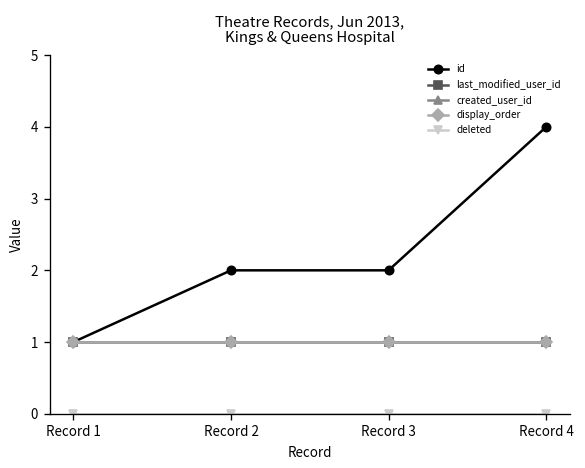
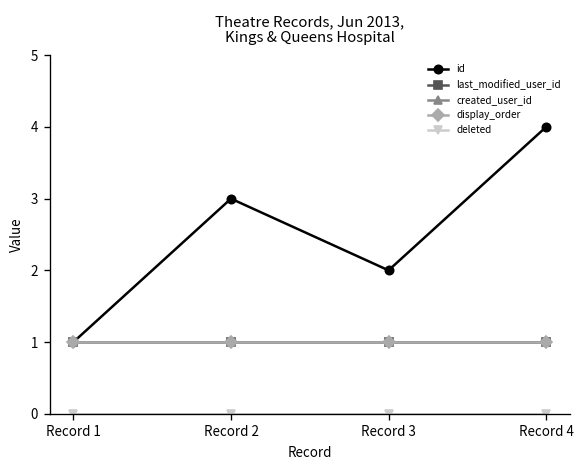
id, Record 2: 2 -> 3
